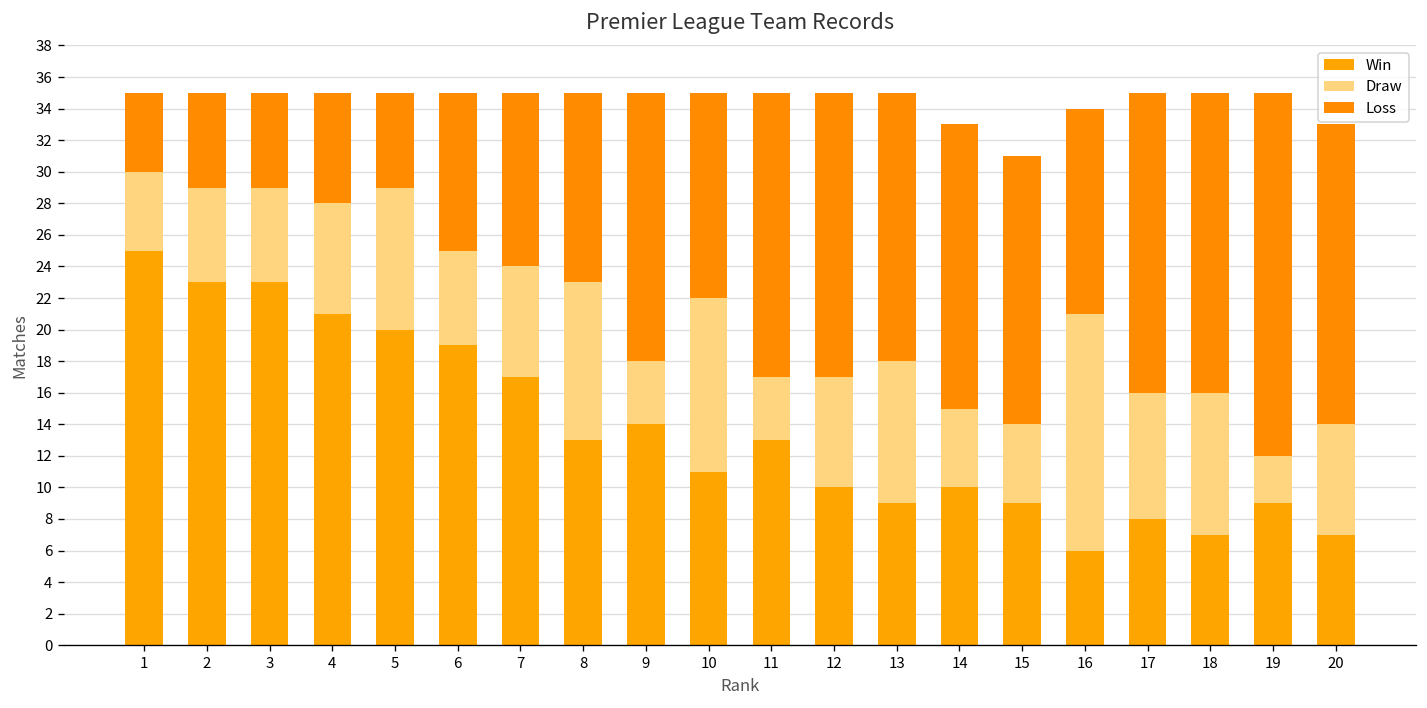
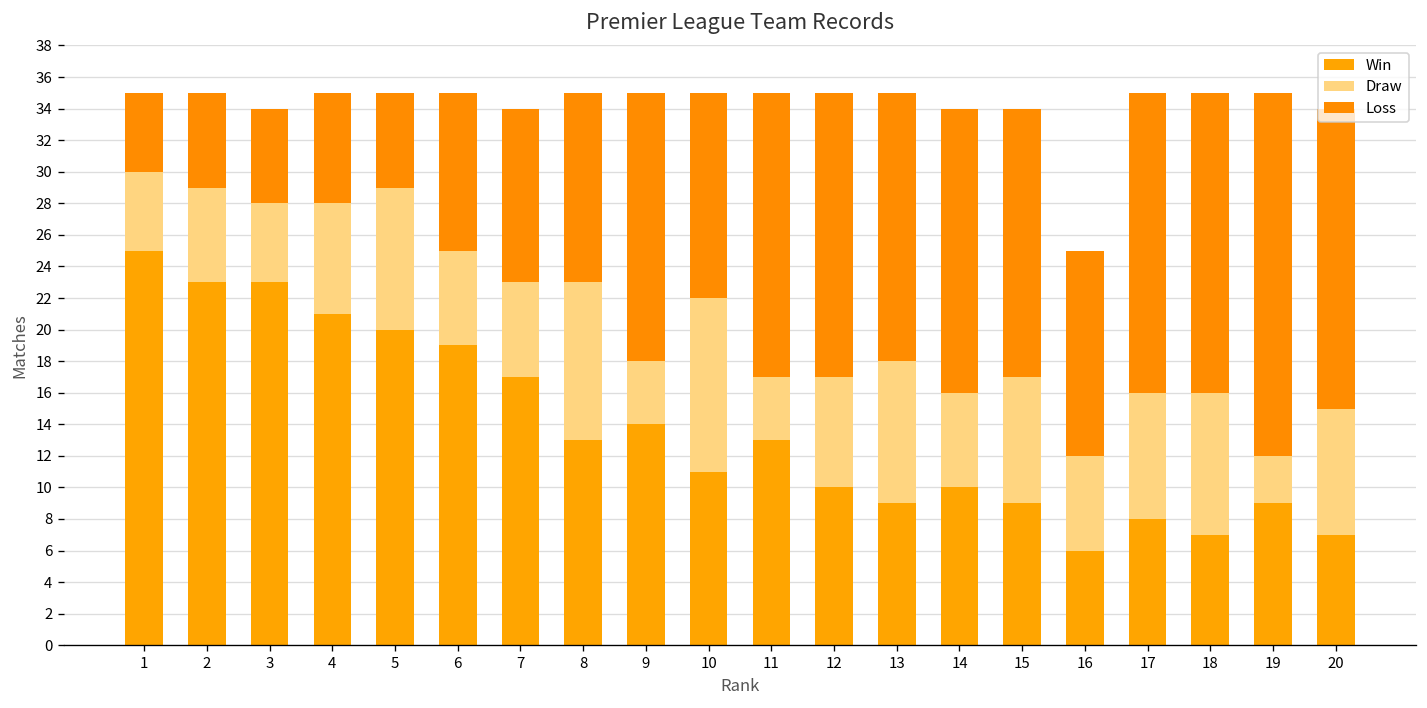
Draw, 3: 6 -> 5
Draw, 7: 7 -> 6
Draw, 14: 5 -> 6
Draw, 15: 5 -> 8
Draw, 16: 15 -> 6
Draw, 20: 7 -> 8
